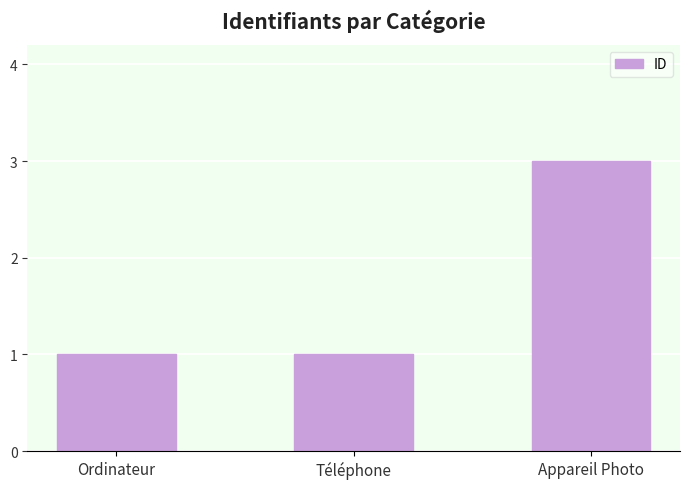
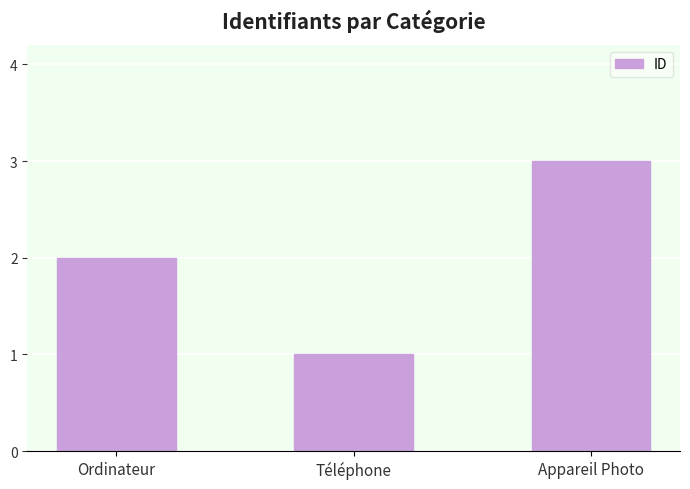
Ordinateur: 1 -> 2
